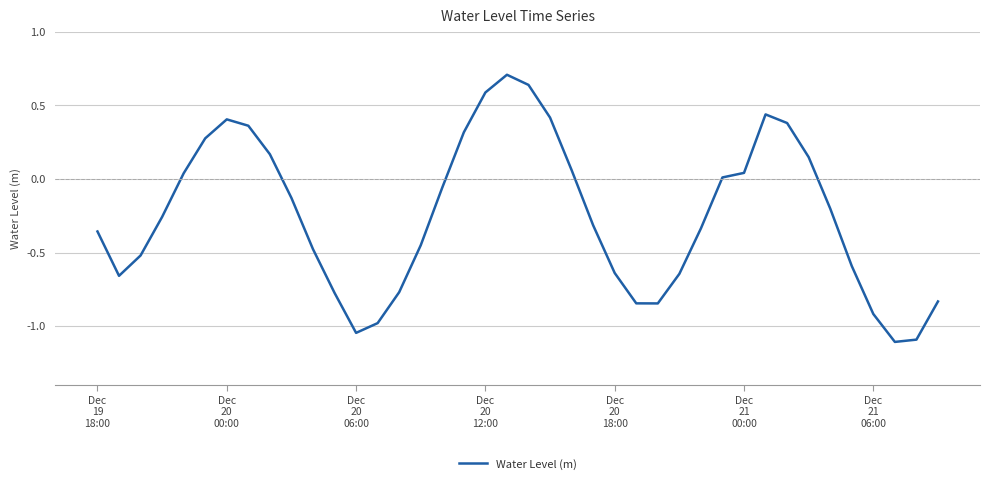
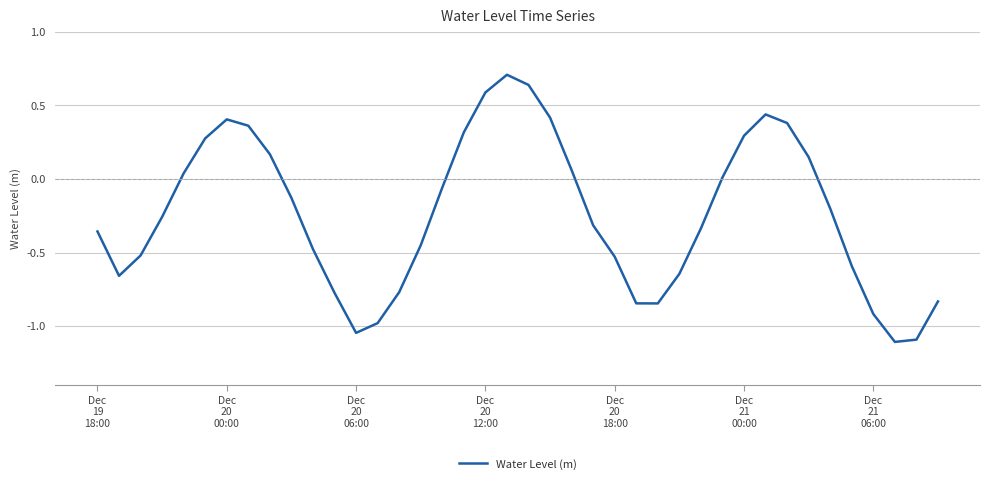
Dec 20 18:00: -0.64 -> -0.53
Dec 21 00:00: 0.04 -> 0.29
